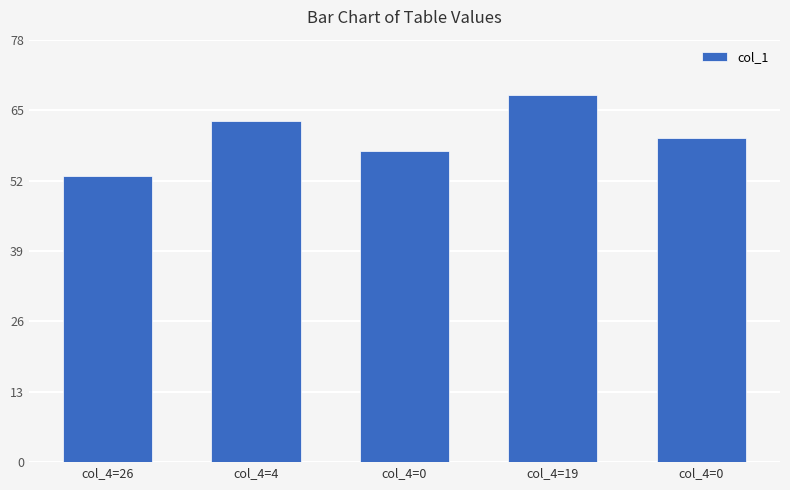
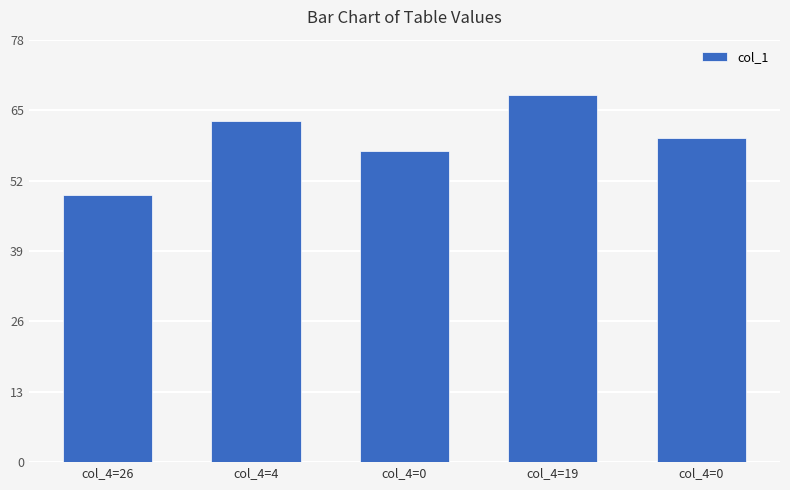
col_4=26: 53 -> 49
